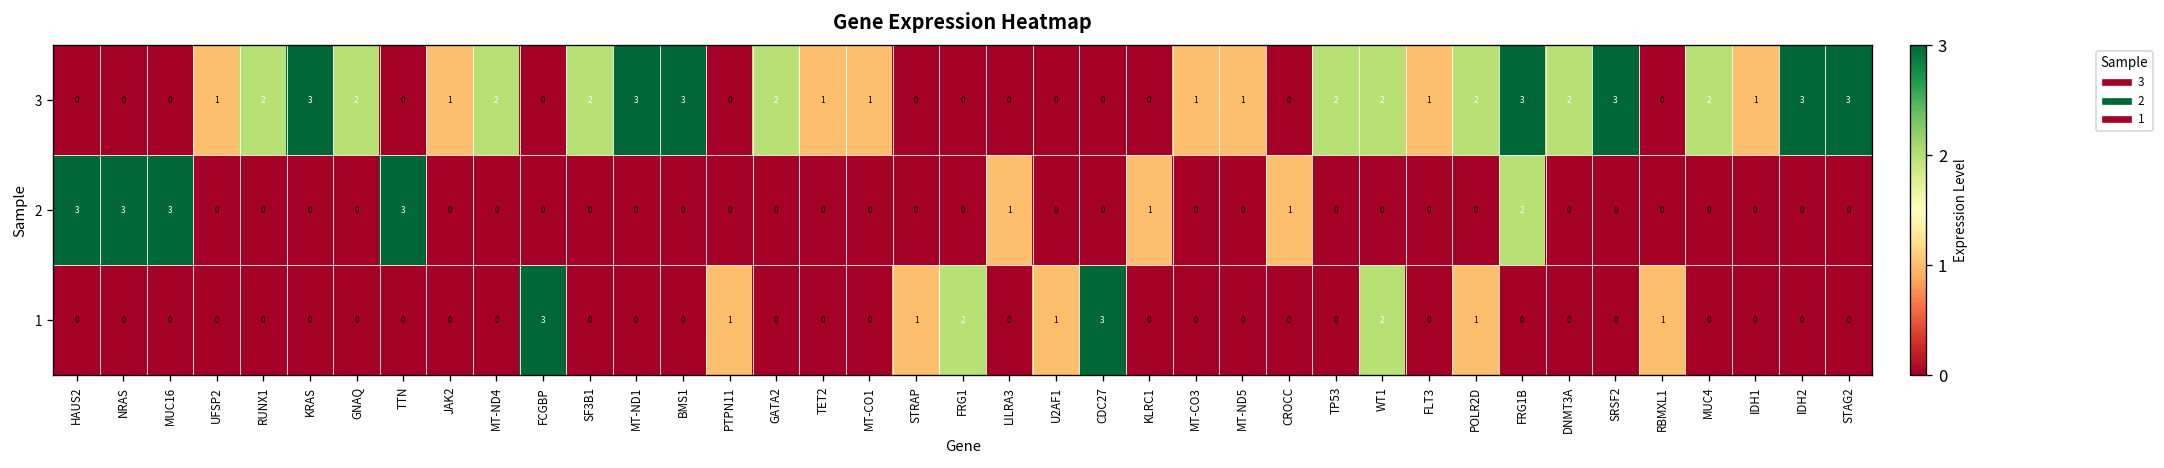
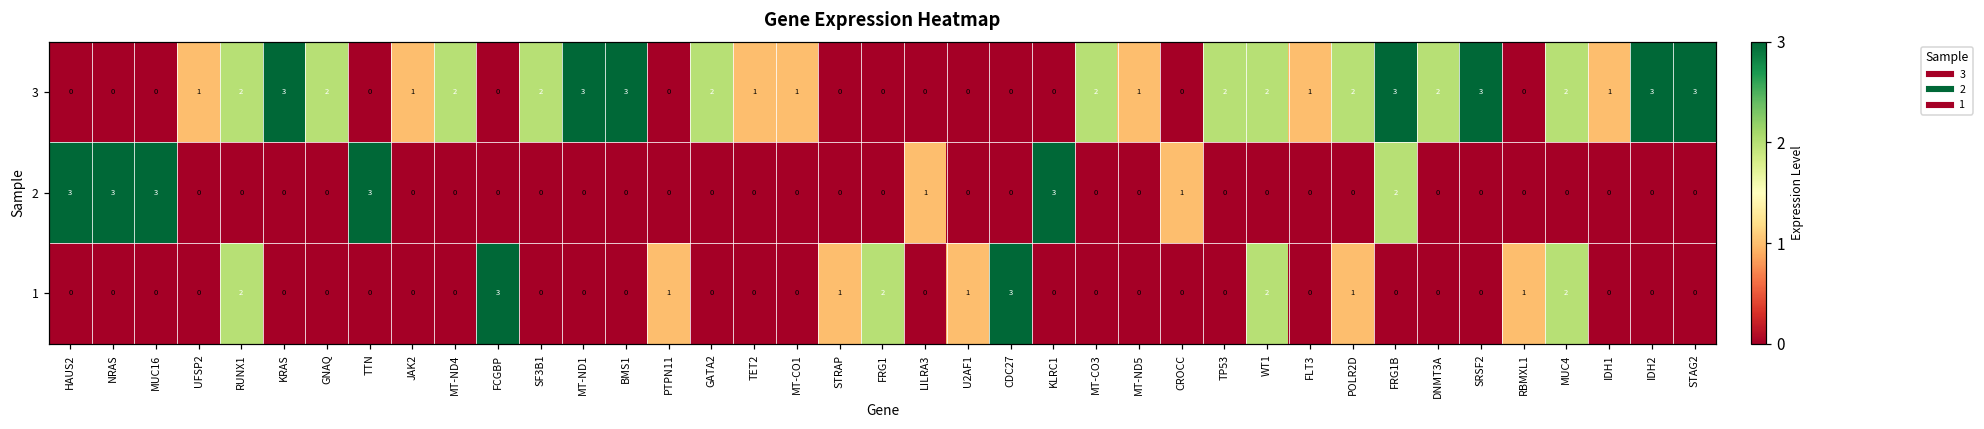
3, MT-CO3: 1 -> 2
2, KLRC1: 1 -> 3
1, RUNX1: 0 -> 2
1, MUC4: 0 -> 2
